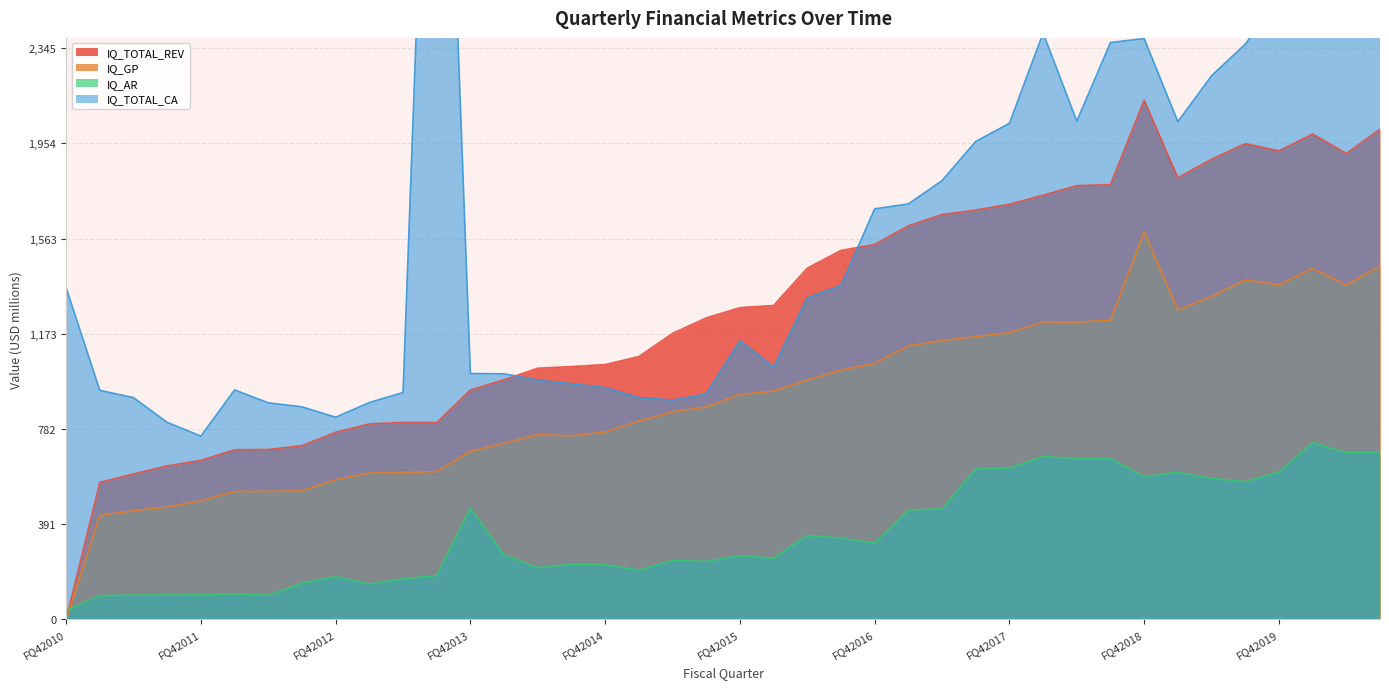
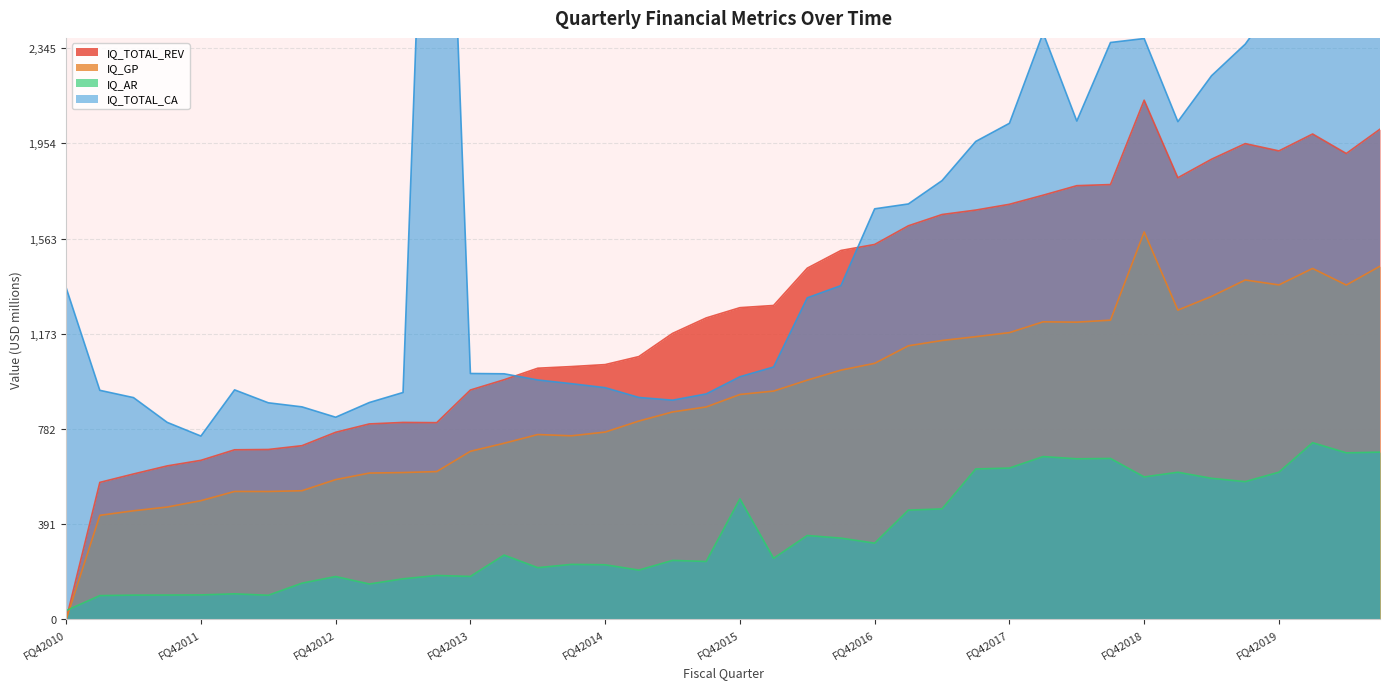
IQ_AR, FQ42013: 460 -> 180
IQ_AR, FQ42015: 260 -> 490
IQ_TOTAL_CA, FQ42015: 1,140 -> 1,000
